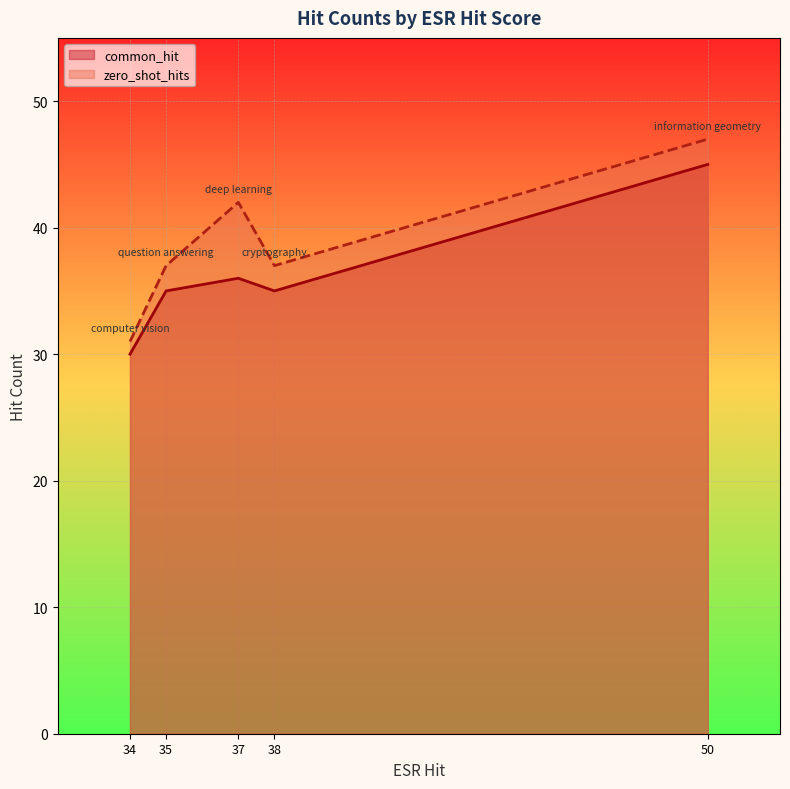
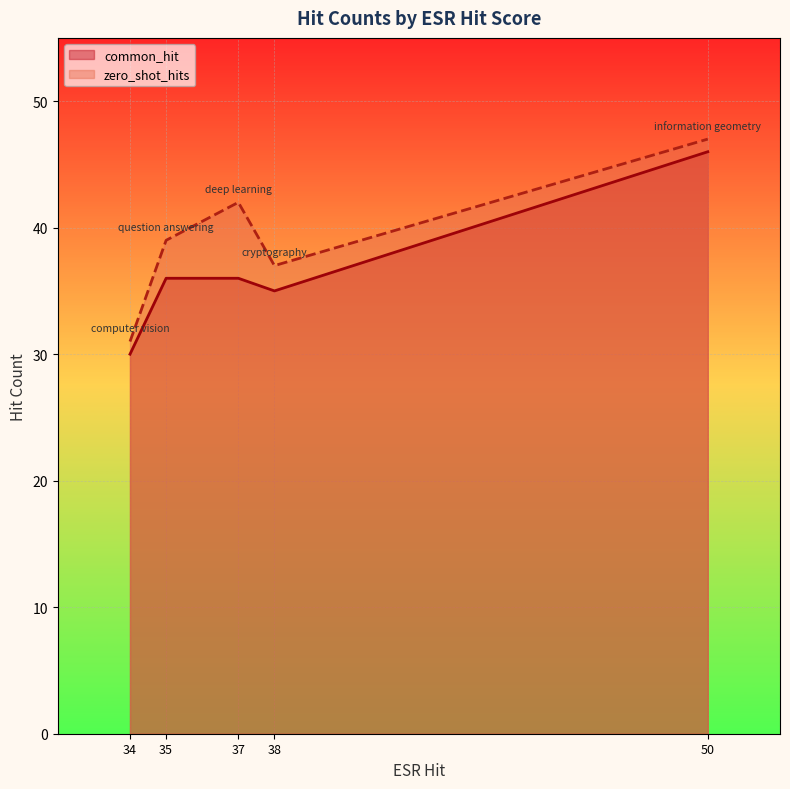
common_hit, 35: 35 -> 36
zero_shot_hits, 35: 37 -> 39
common_hit, 50: 45 -> 46
